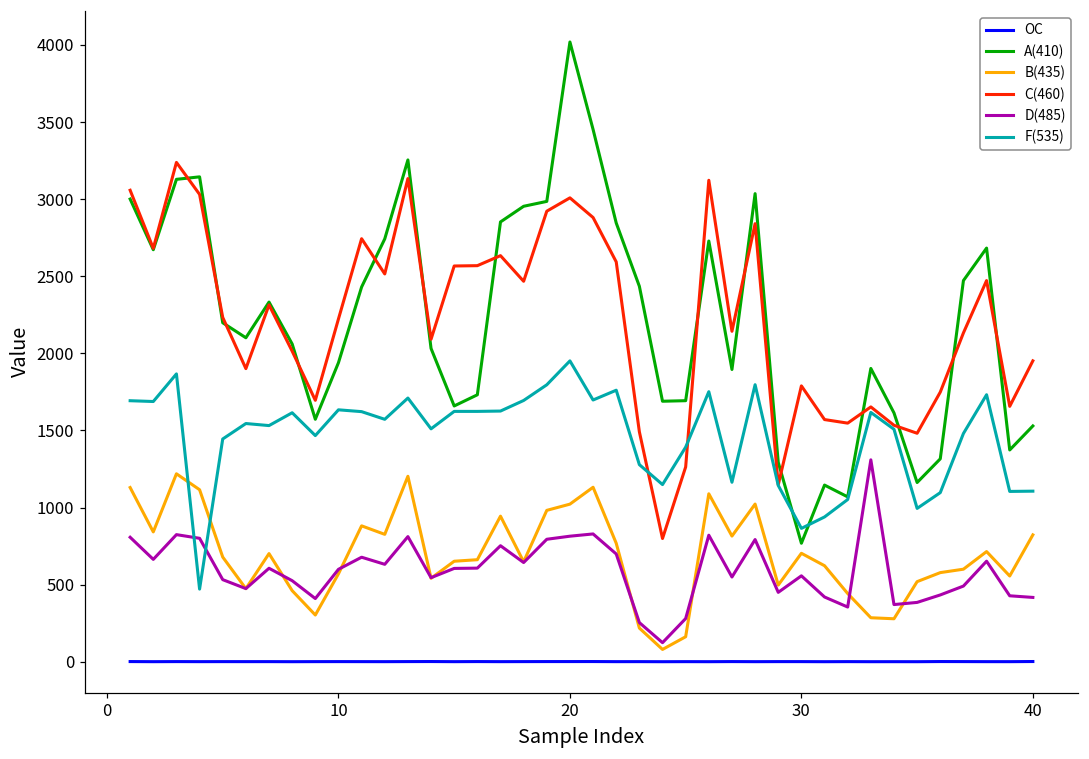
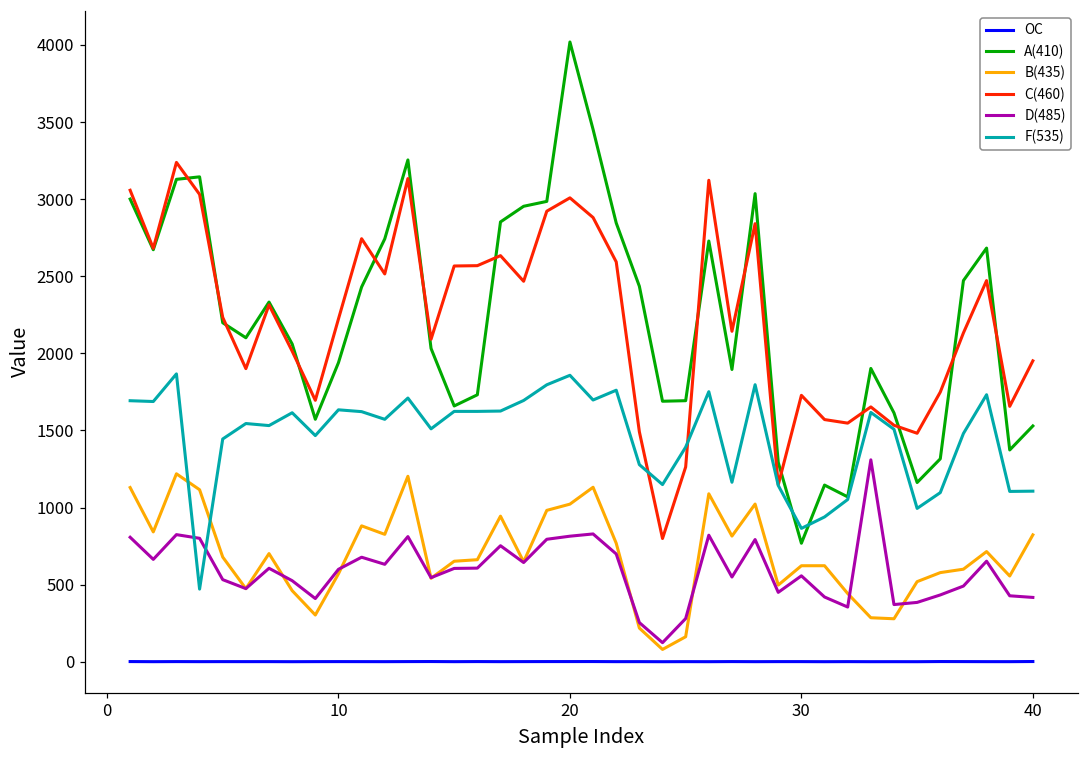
F(535), 20: 1950 -> 1860
B(435), 30: 700 -> 620
C(460), 30: 1790 -> 1730
